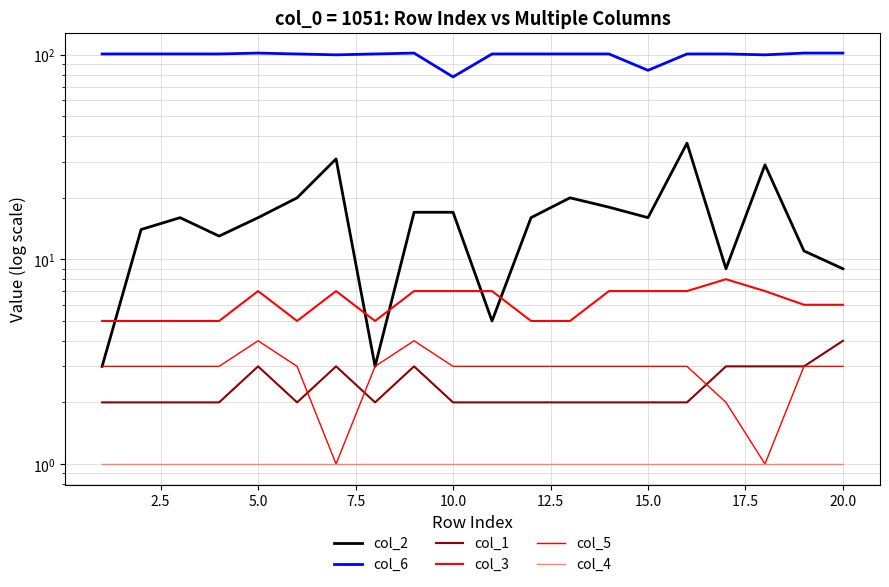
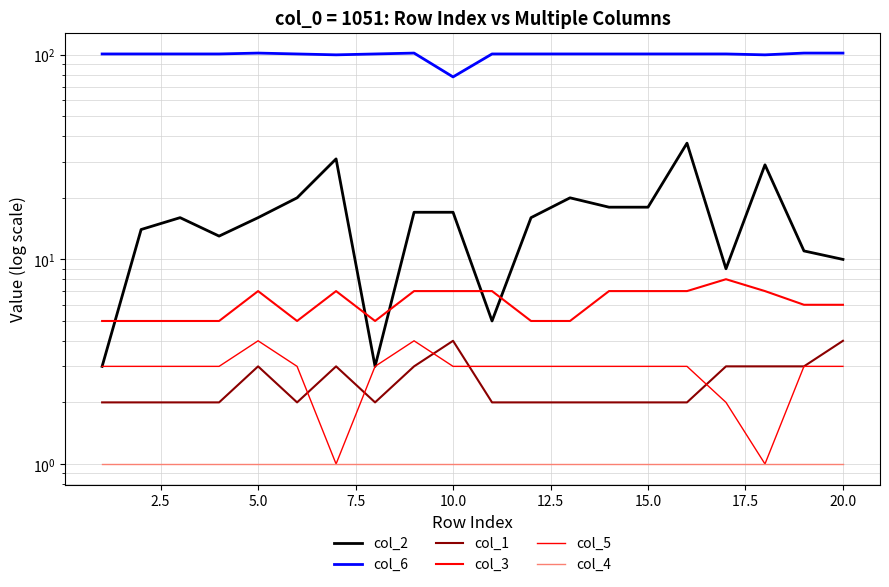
col_1, 10.0: 2 -> 4
col_2, 15.0: 16 -> 18
col_6, 15.0: 84 -> 100
col_2, 20.0: 9 -> 10
